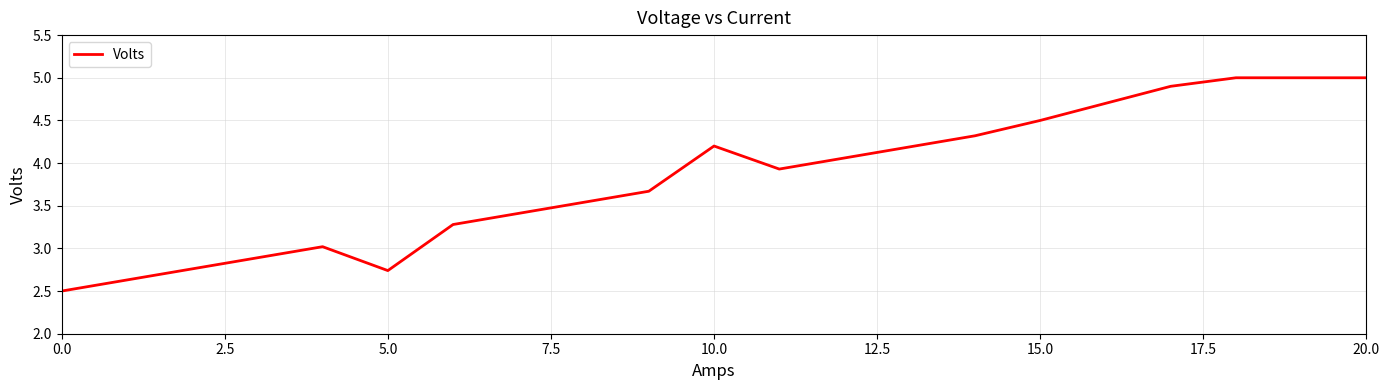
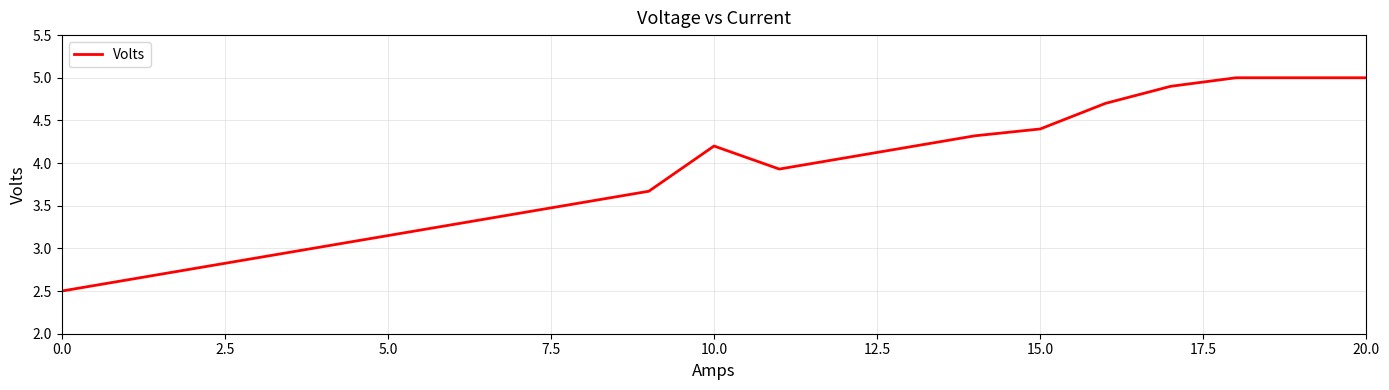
5.0: 2.7 -> 3.2
15.0: 4.5 -> 4.4
